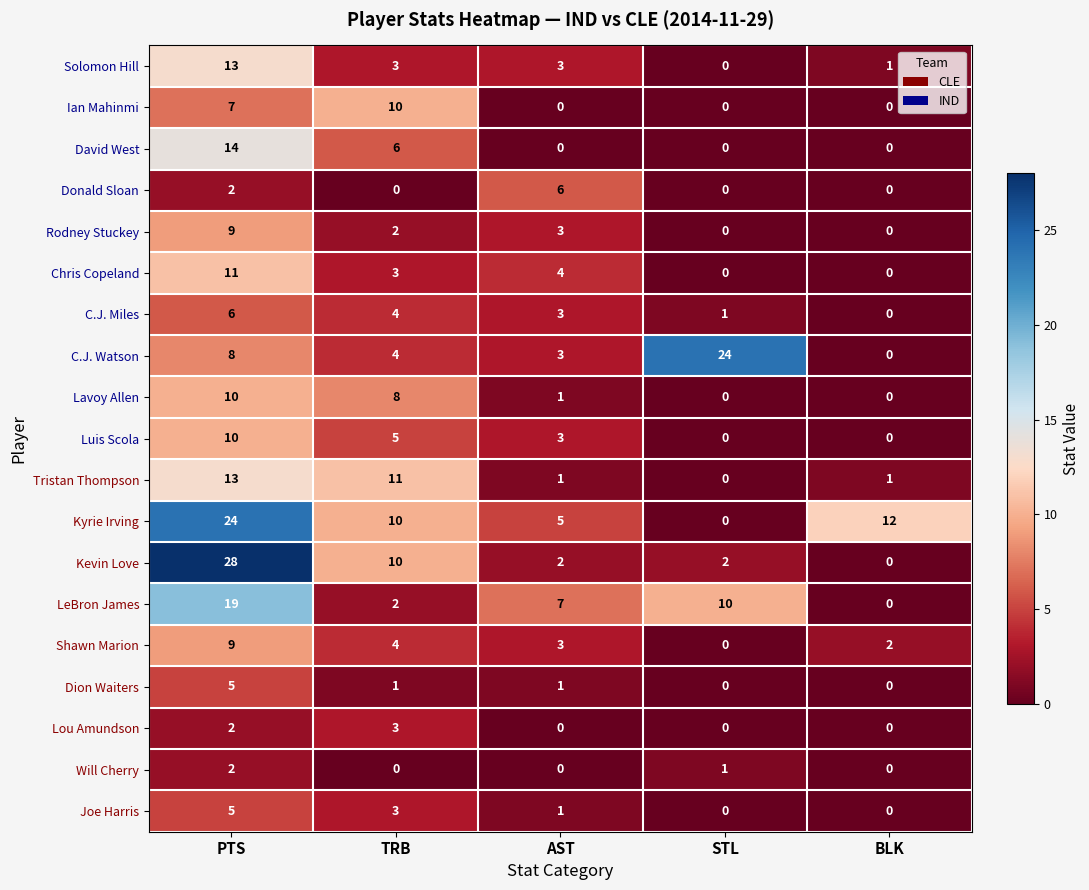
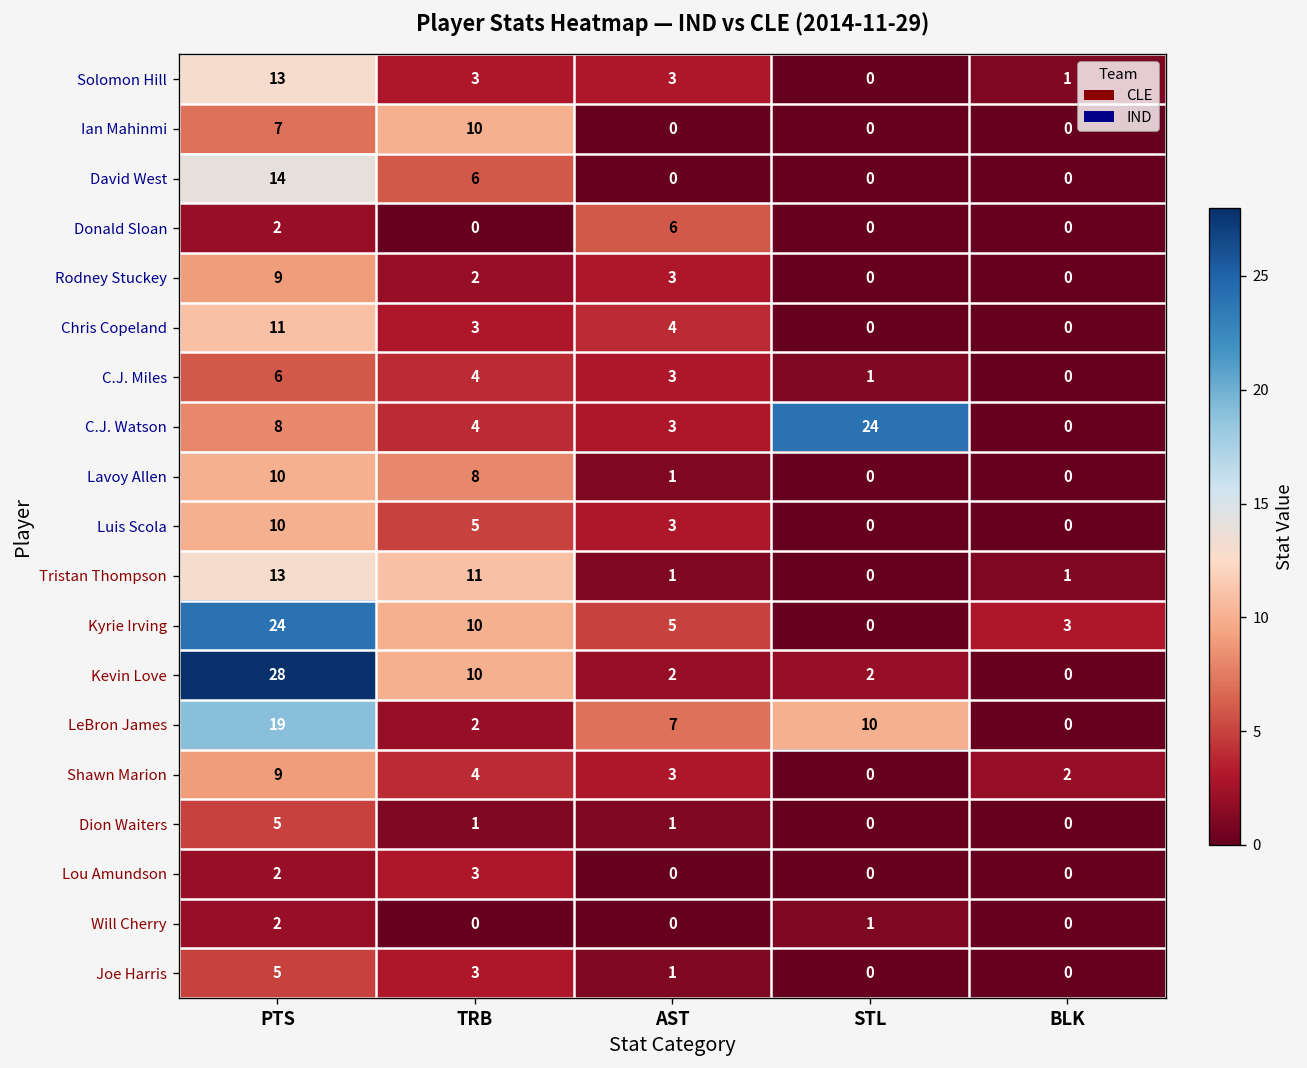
Kyrie Irving, BLK: 12 -> 3
